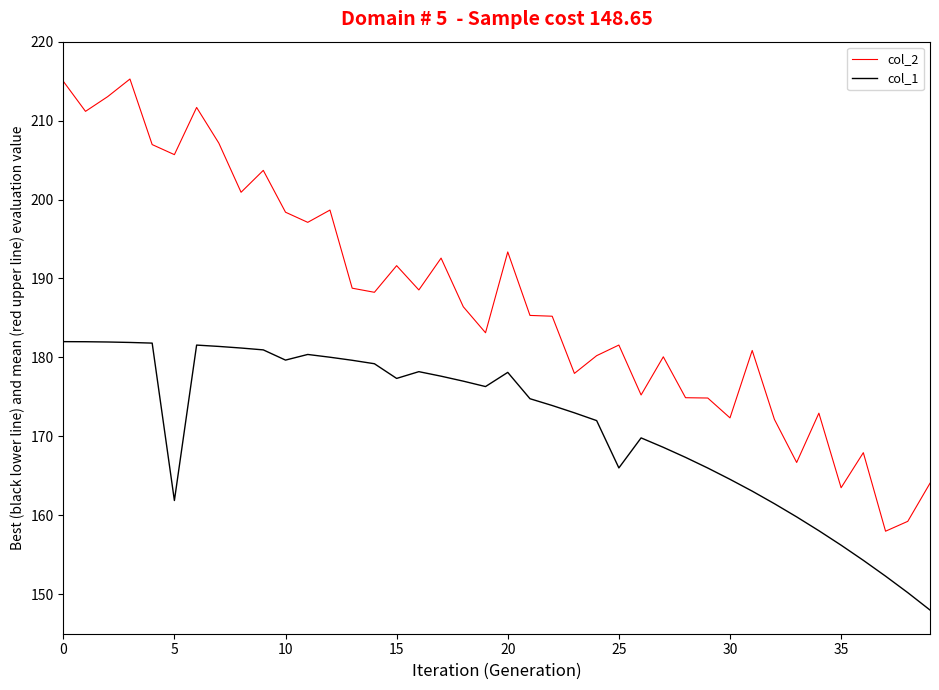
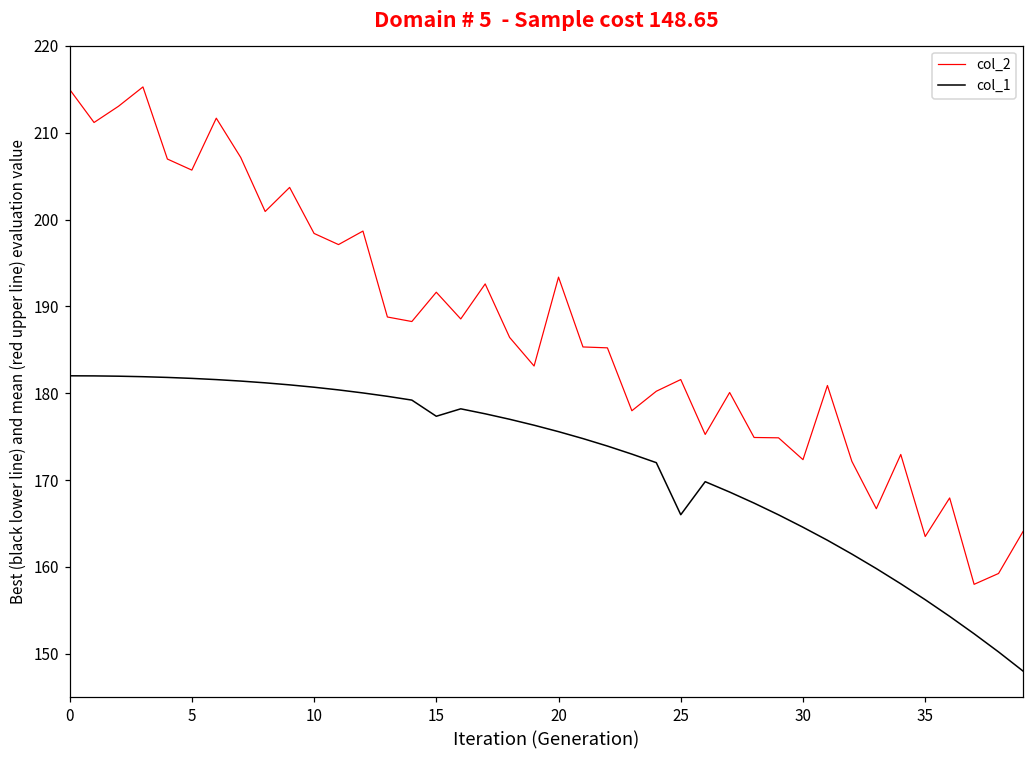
col_1, 5: 162 -> 182
col_1, 10: 180 -> 181
col_1, 20: 178 -> 176
